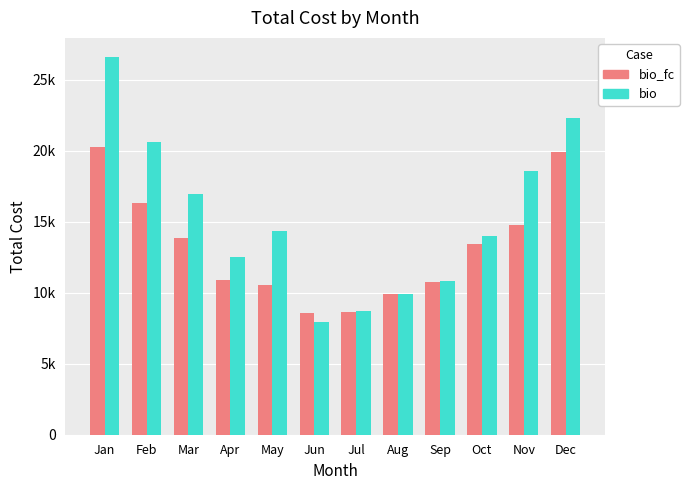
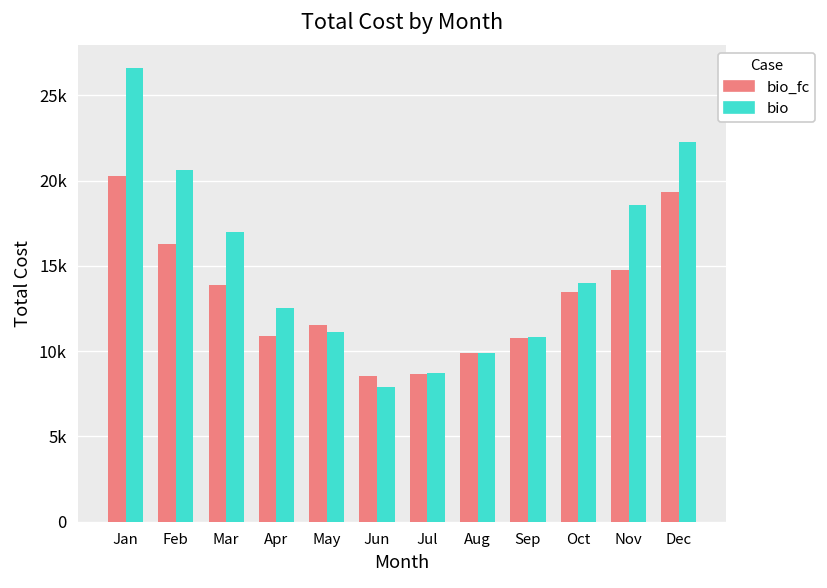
bio_fc, May: 10500 -> 11500
bio, May: 14300 -> 11100
bio_fc, Dec: 19900 -> 19300
